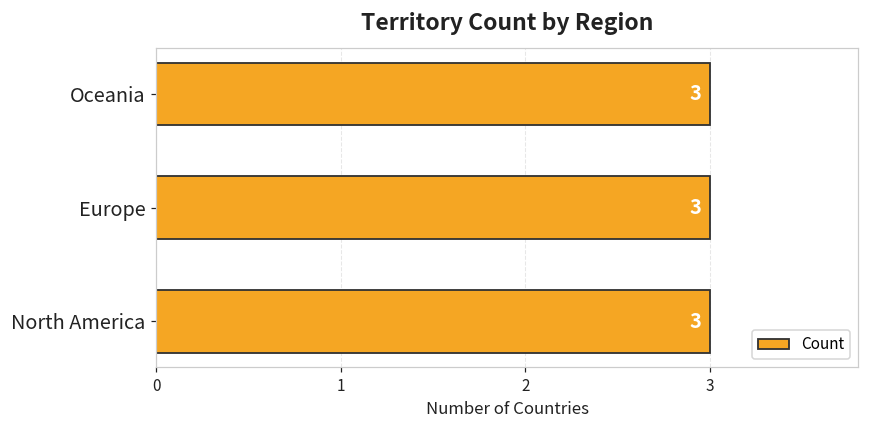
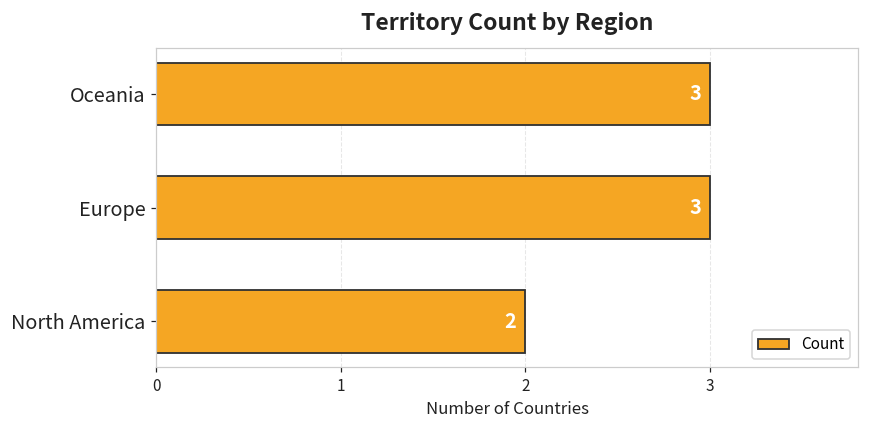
North America: 3 -> 2
